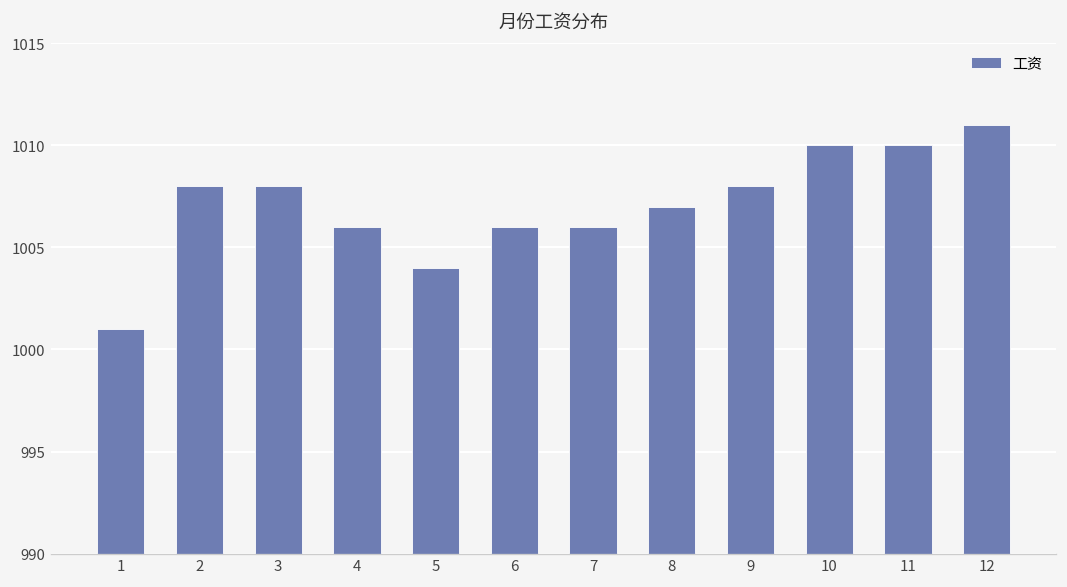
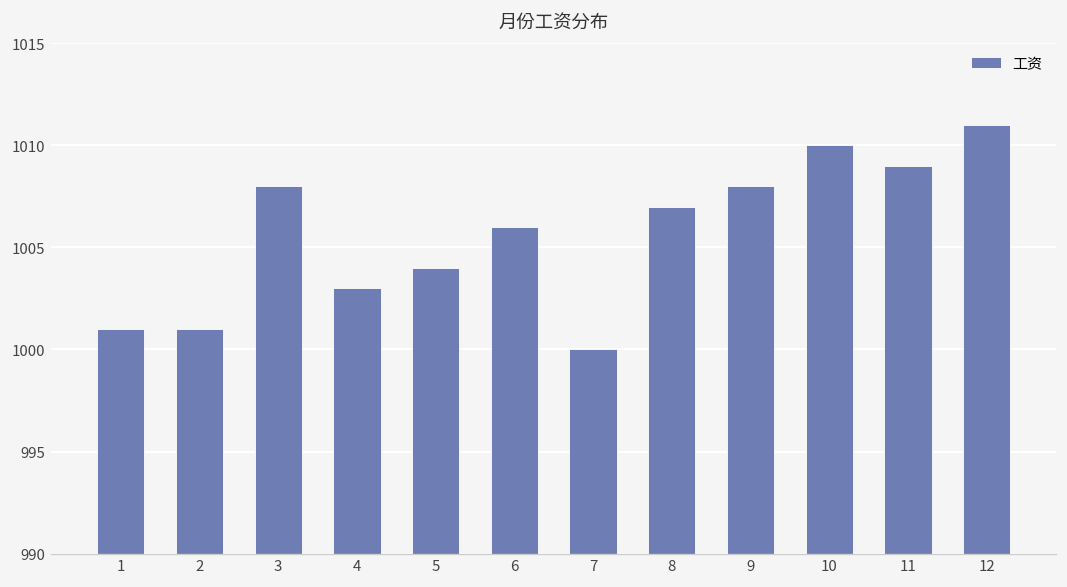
2: 1008 -> 1001
4: 1006 -> 1003
7: 1006 -> 1000
11: 1010 -> 1009
